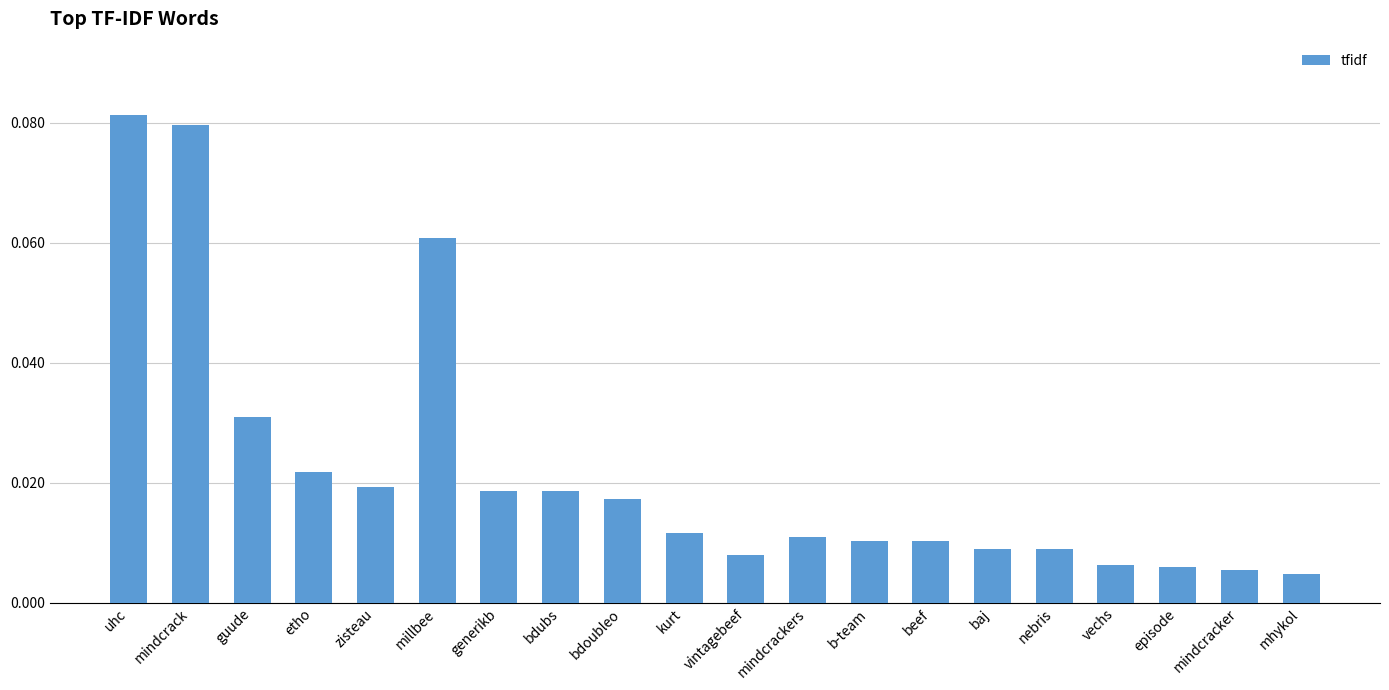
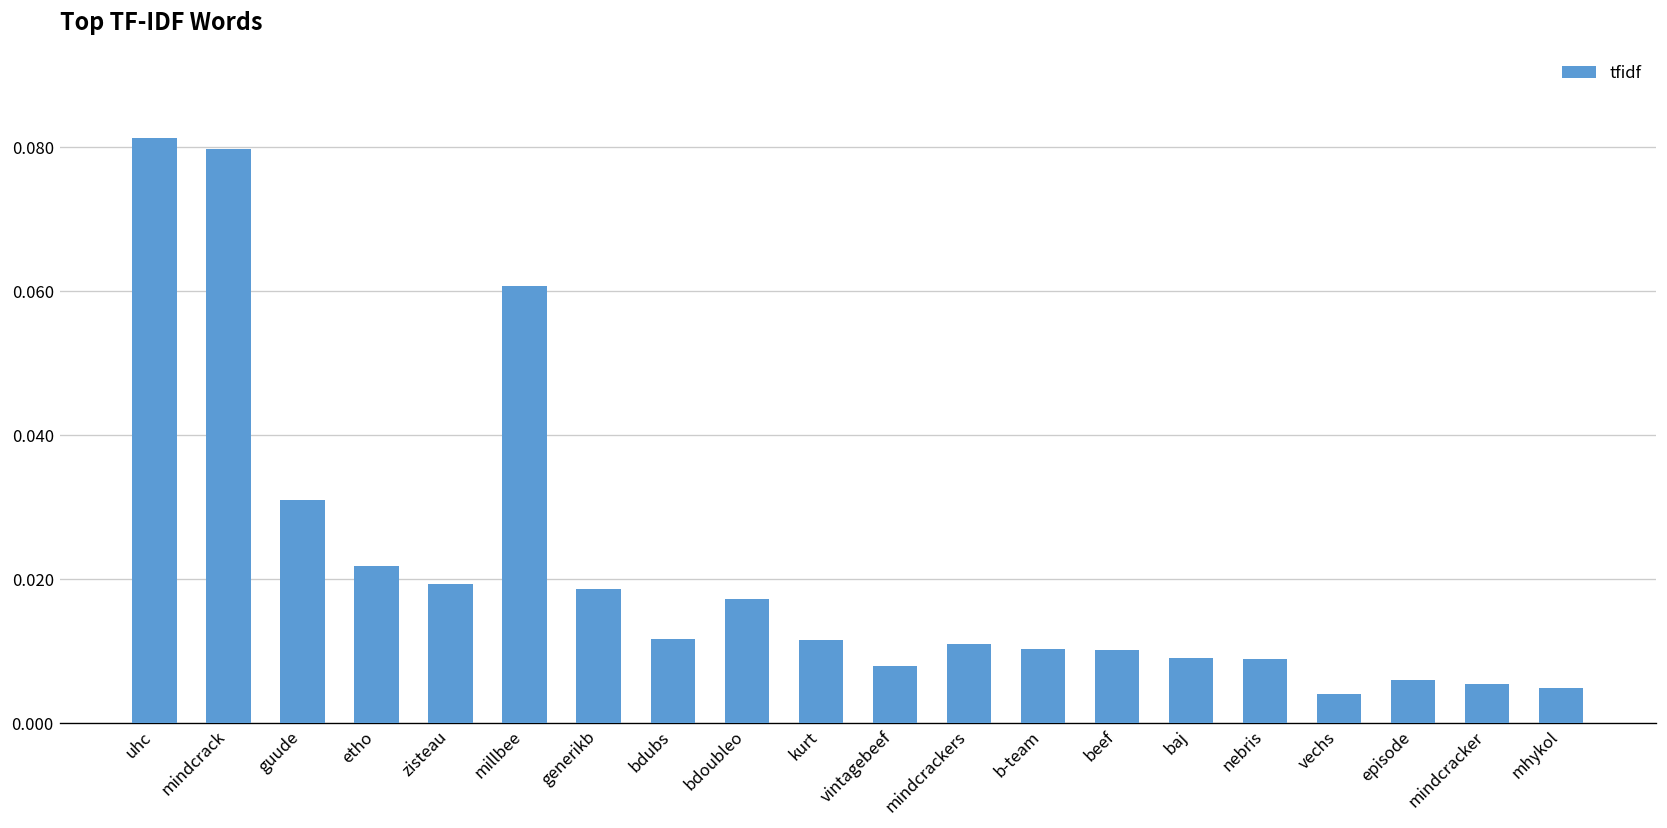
bdubs: 0.019 -> 0.012
vechs: 0.006 -> 0.004
